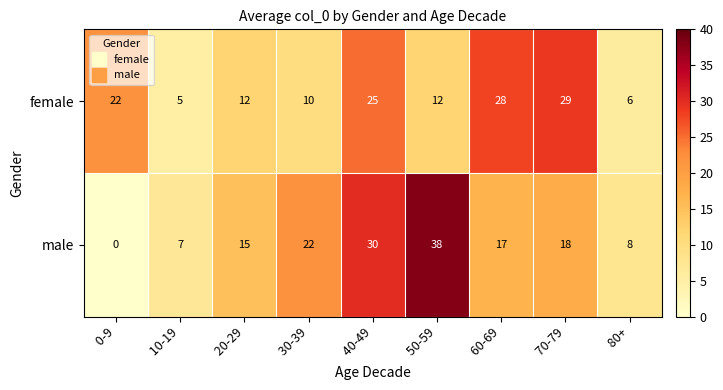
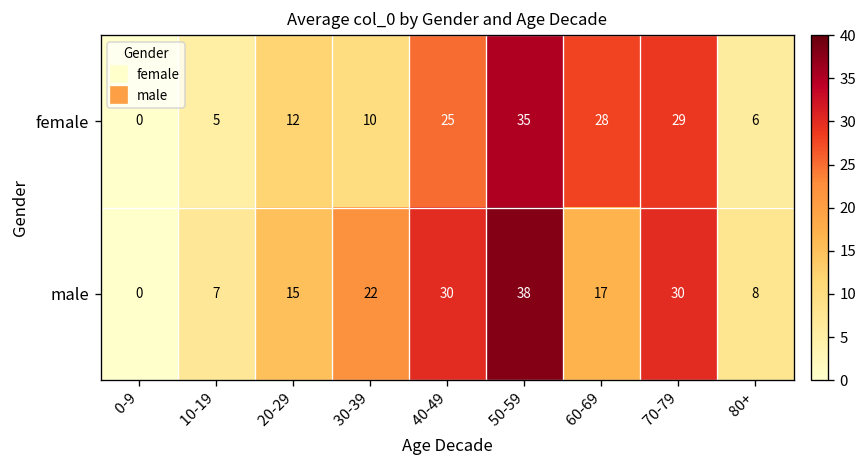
female, 0-9: 22 -> 0
female, 50-59: 12 -> 35
male, 70-79: 18 -> 30
